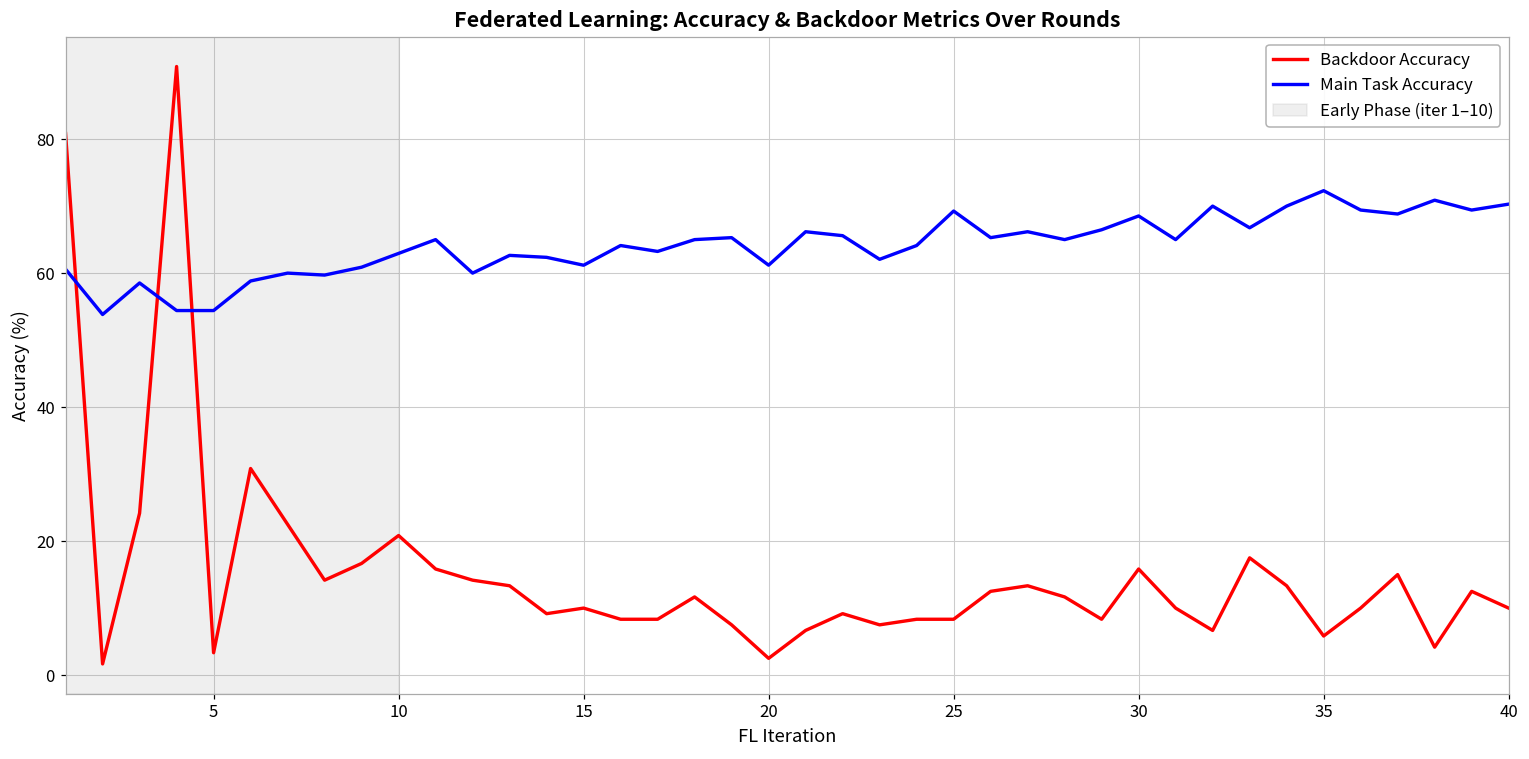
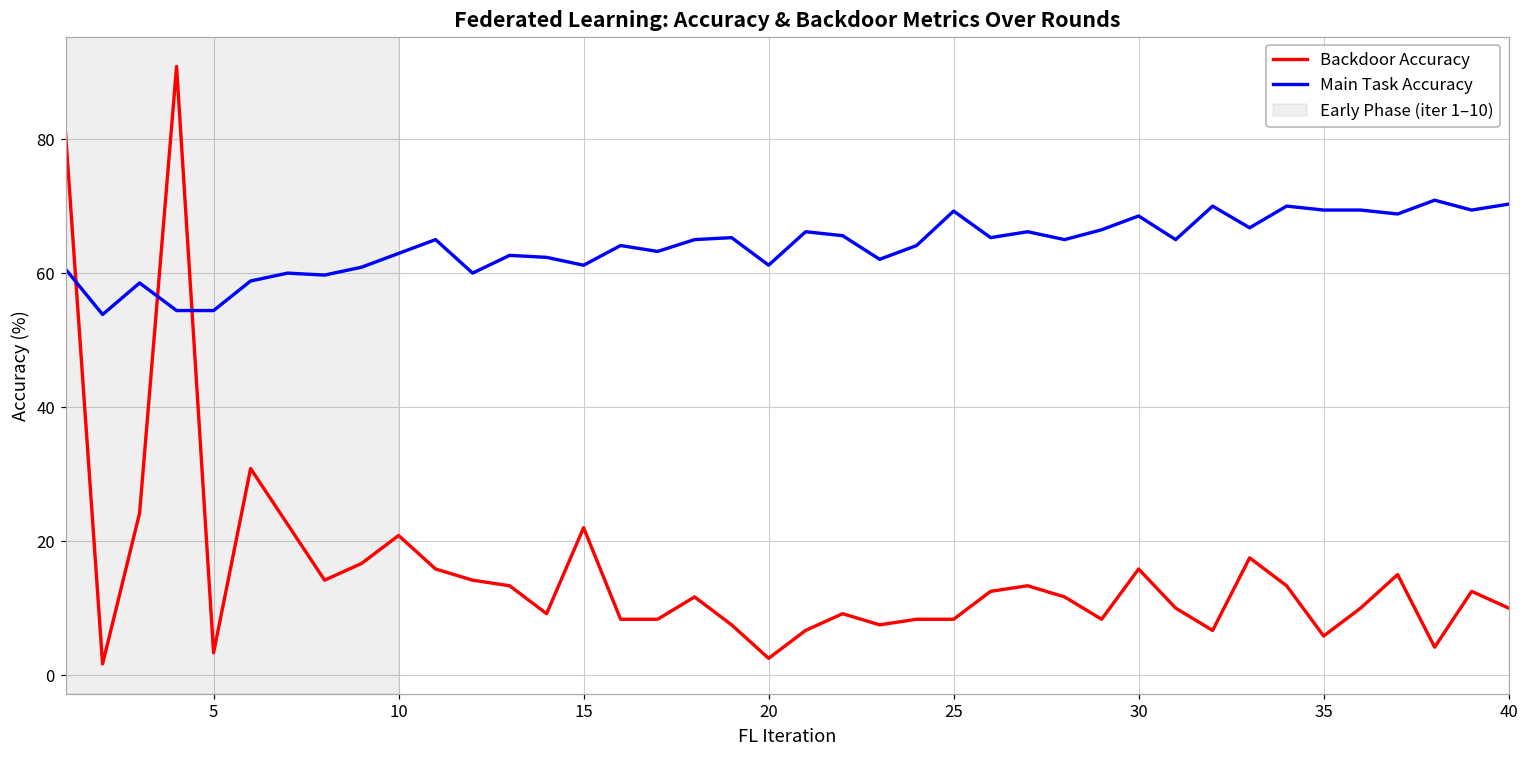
Backdoor Accuracy, 15: 10 -> 22
Main Task Accuracy, 35: 72 -> 69
